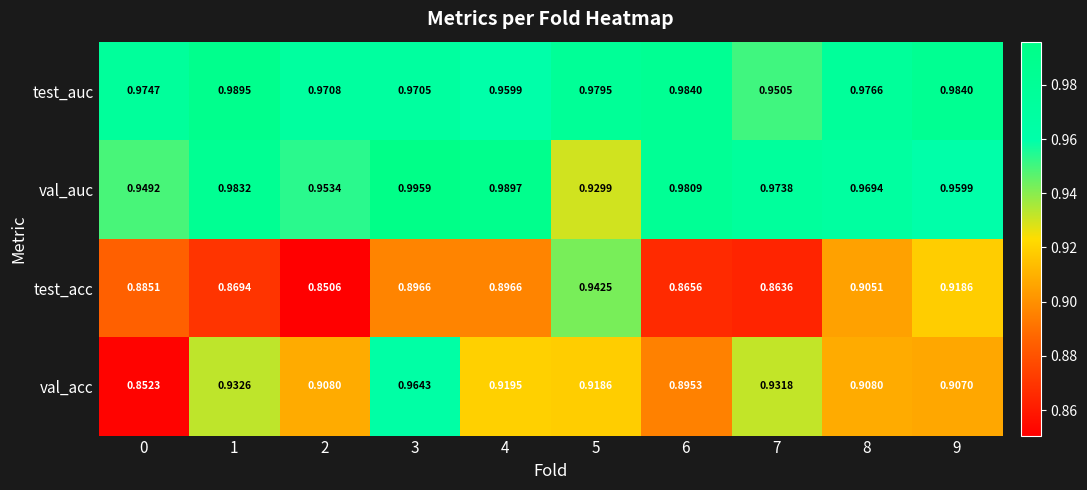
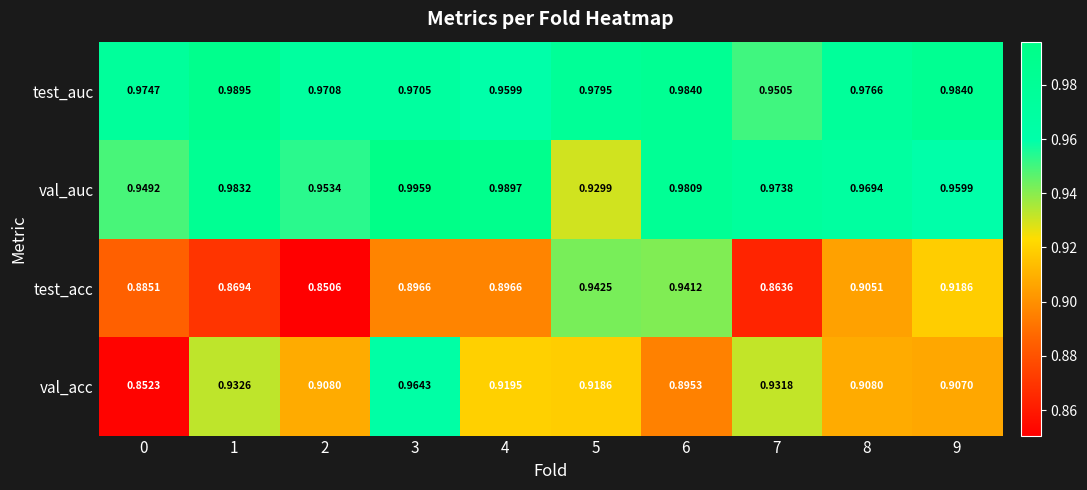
test_acc, 6: 0.8656 -> 0.9412
